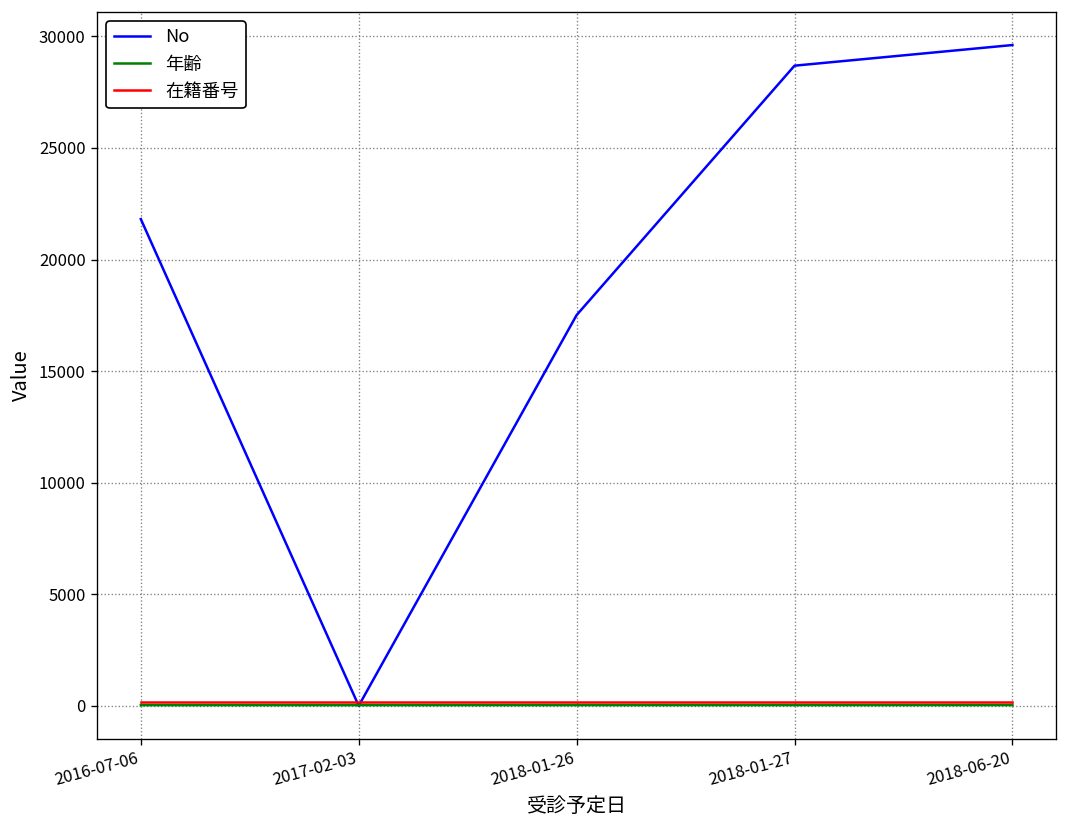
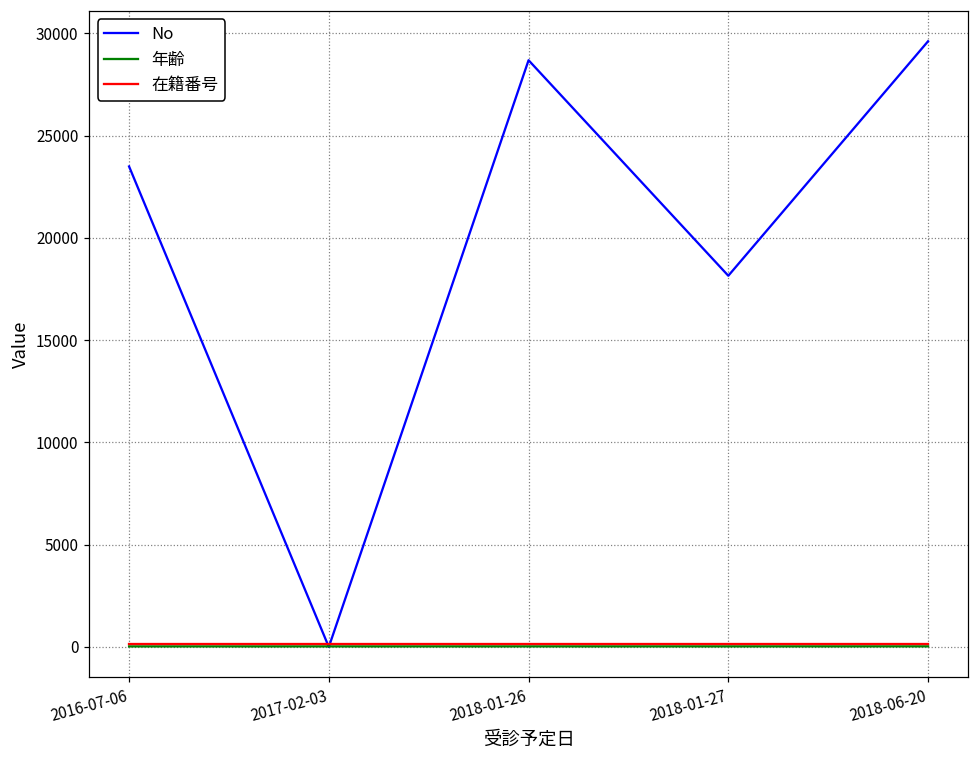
No, 2016-07-06: 21800 -> 23500
No, 2018-01-26: 17500 -> 28700
No, 2018-01-27: 28700 -> 18200
